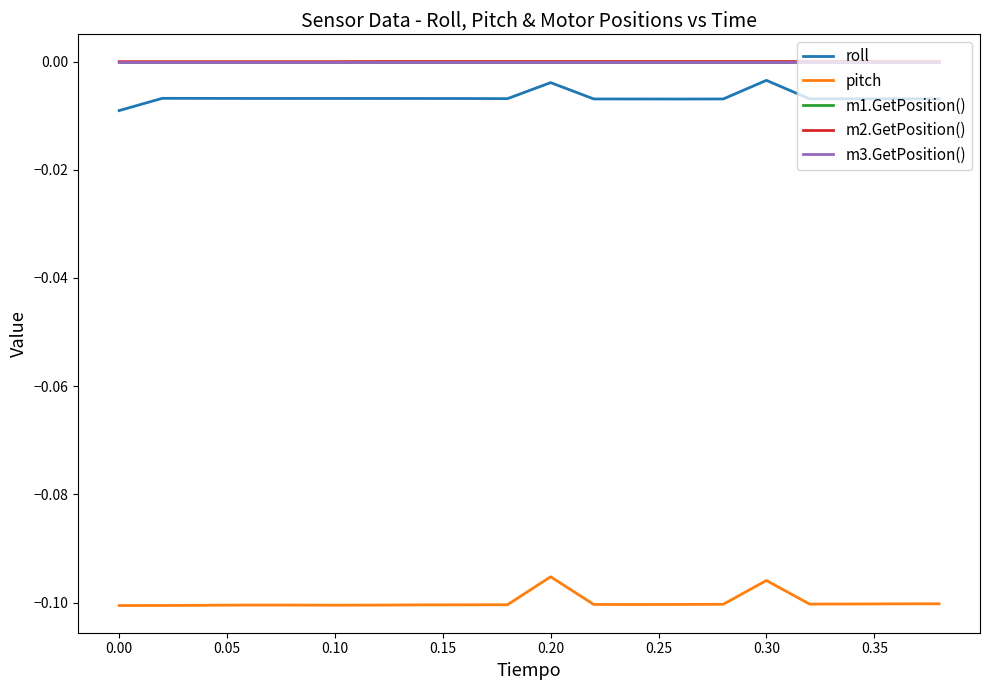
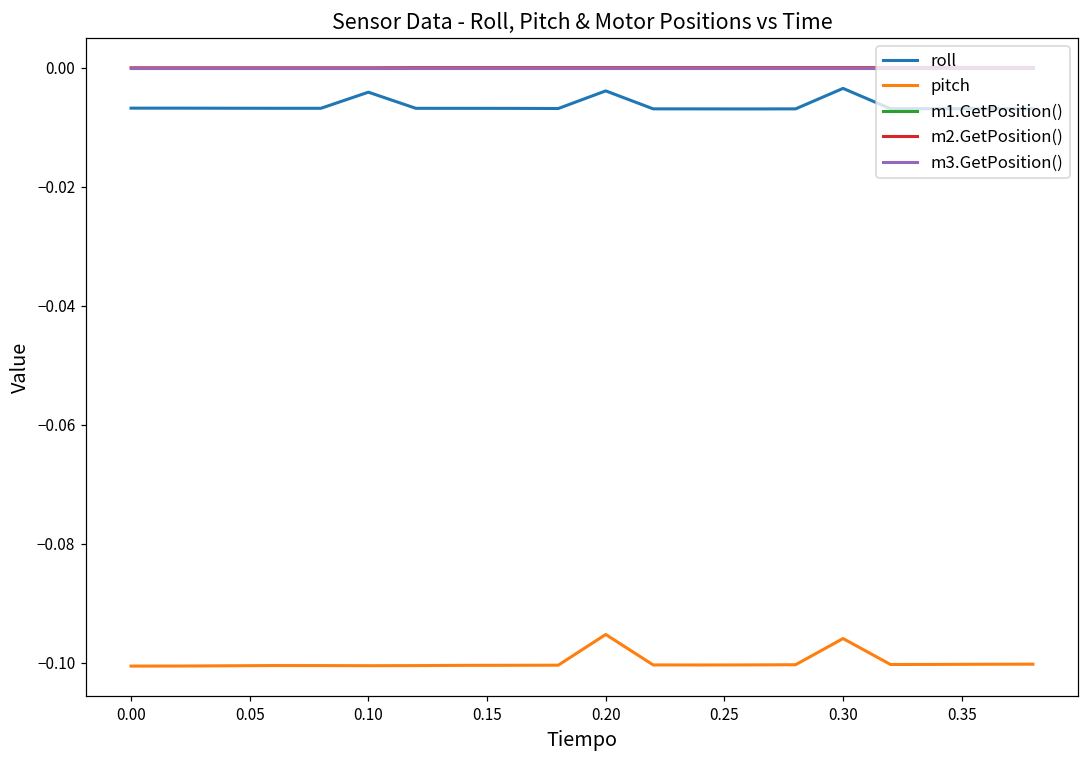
roll, 0.00: -0.009 -> -0.007
roll, 0.10: -0.007 -> -0.004
